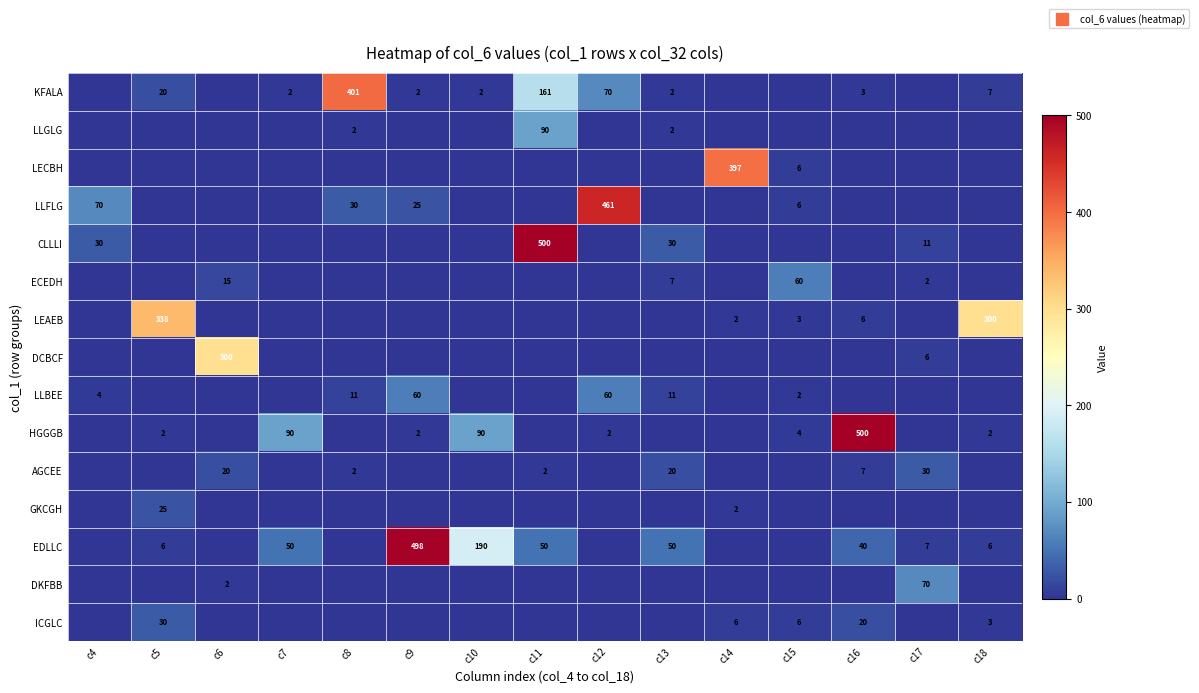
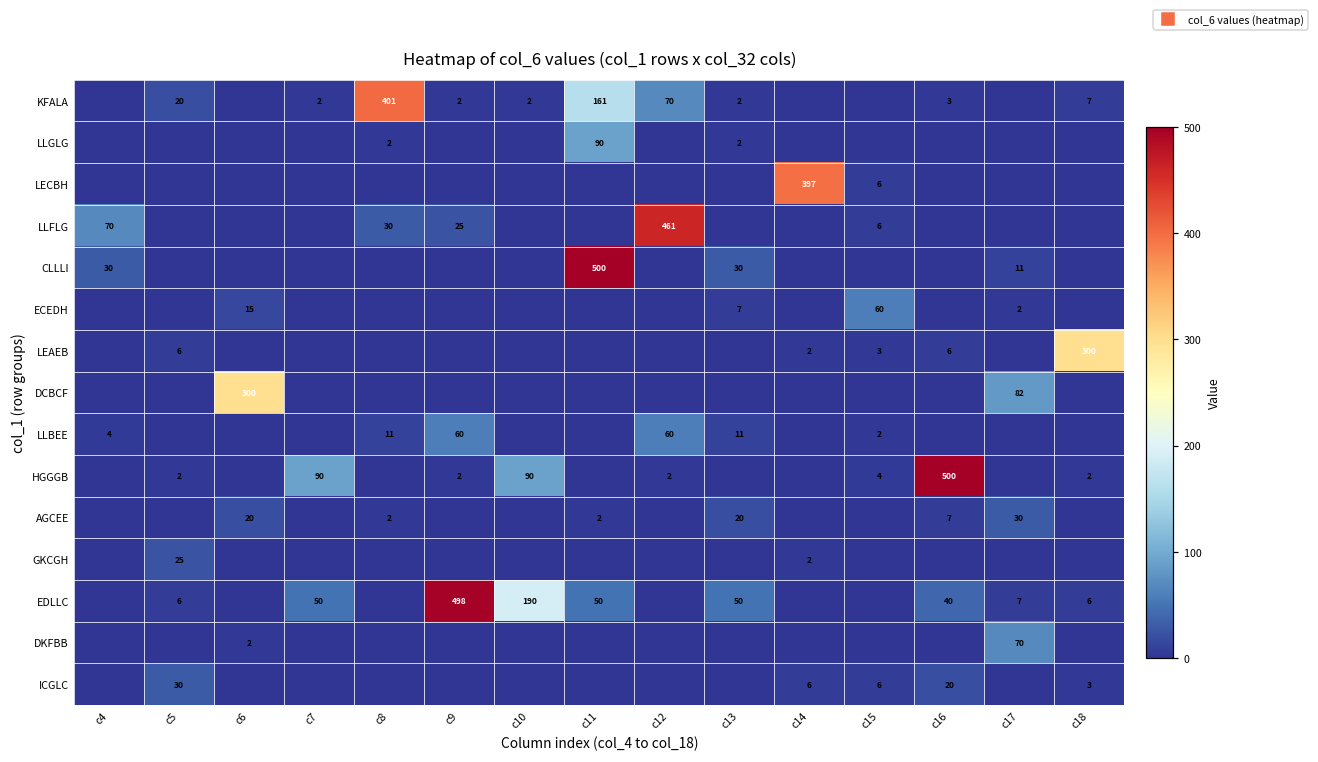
LEAEB, c5: 338 -> 6
DCBCF, c17: 6 -> 82
